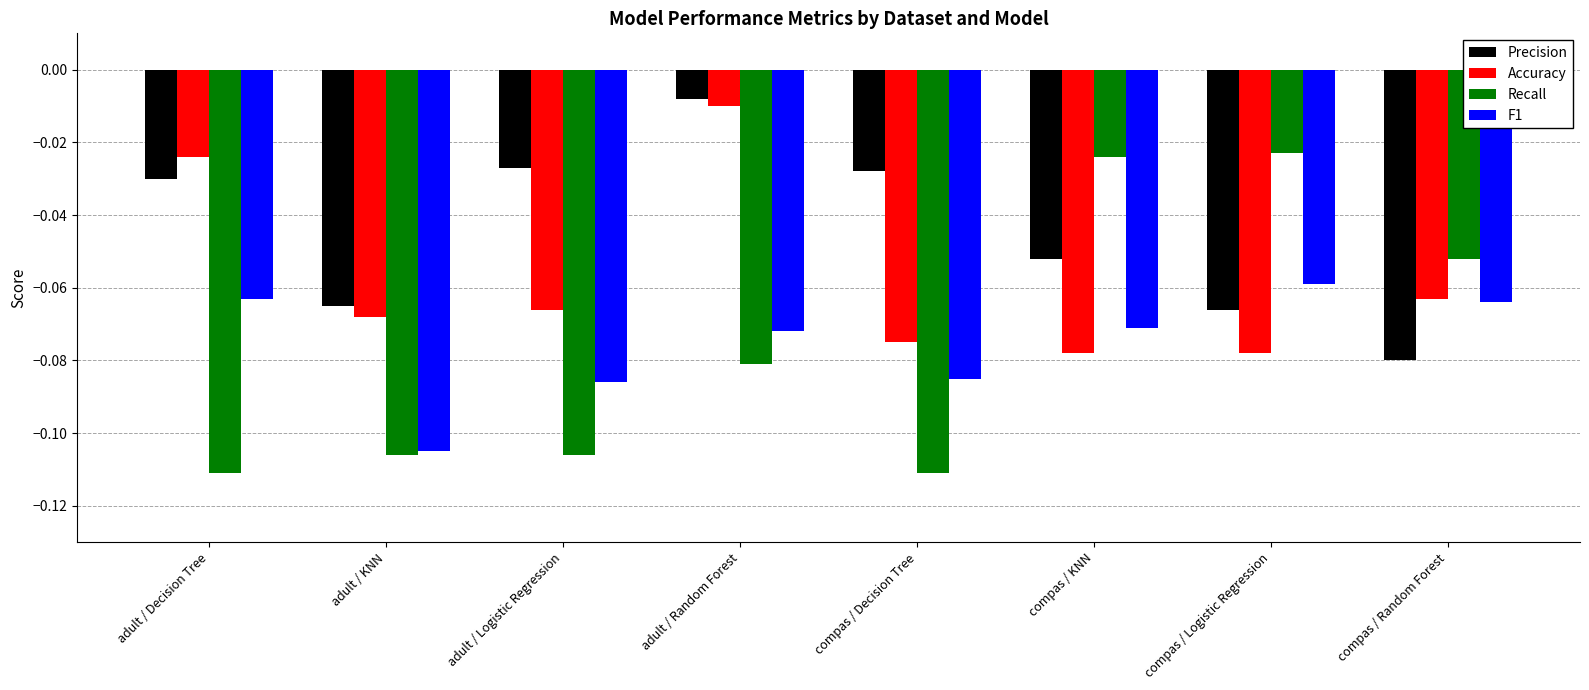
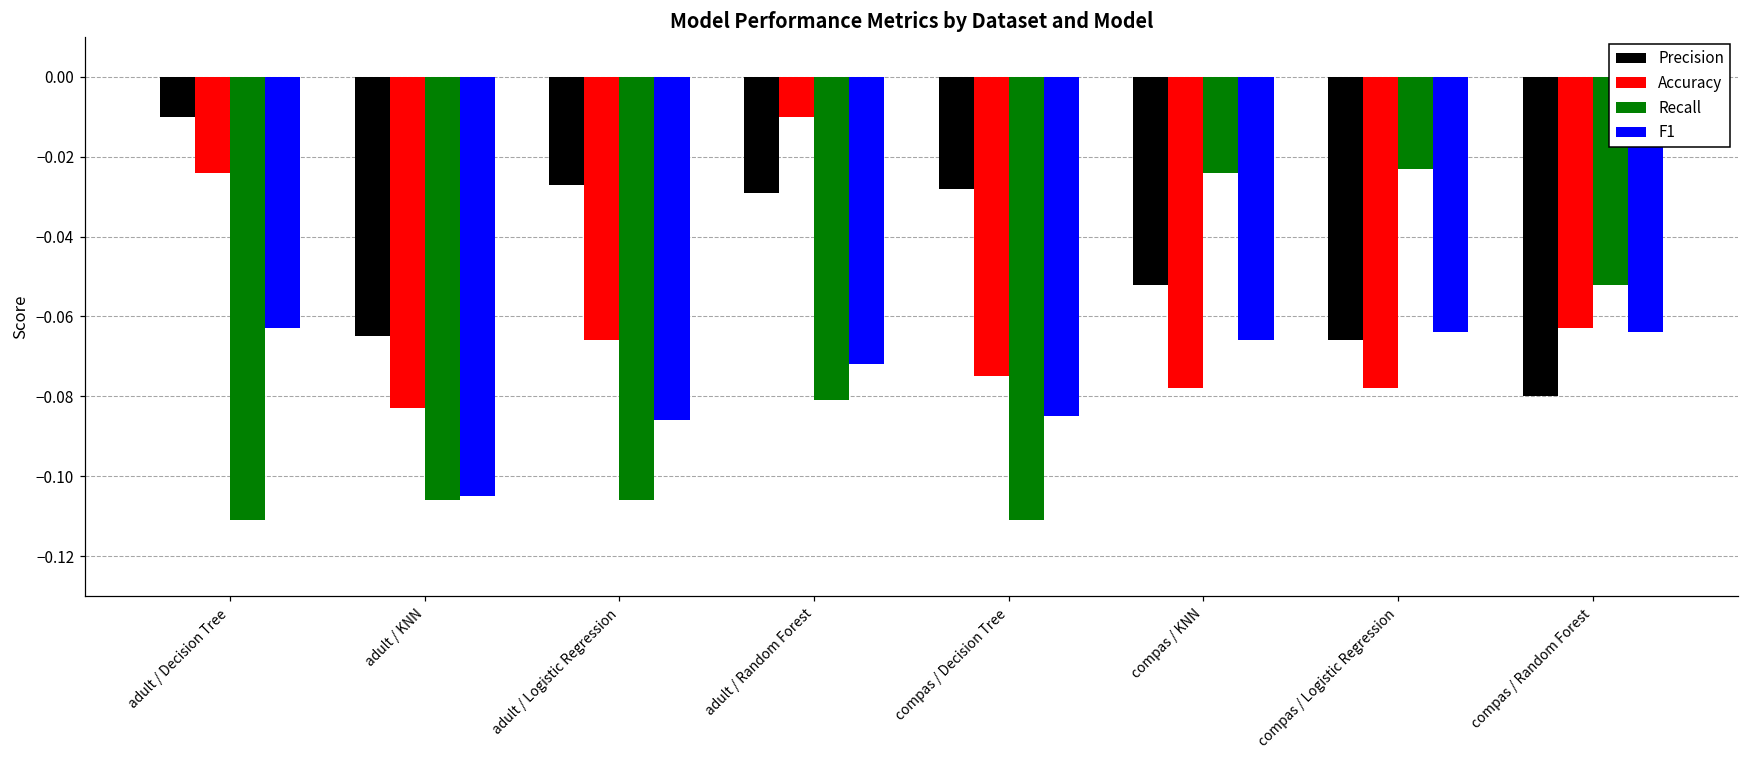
Precision, adult / Decision Tree: -0.03 -> -0.01
Accuracy, adult / KNN: -0.068 -> -0.083
Precision, adult / Random Forest: -0.008 -> -0.029
F1, compas / KNN: -0.071 -> -0.066
F1, compas / Logistic Regression: -0.059 -> -0.064
